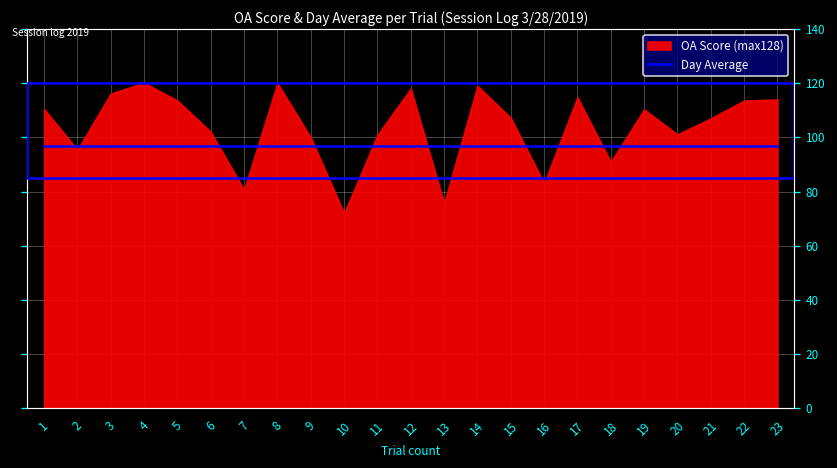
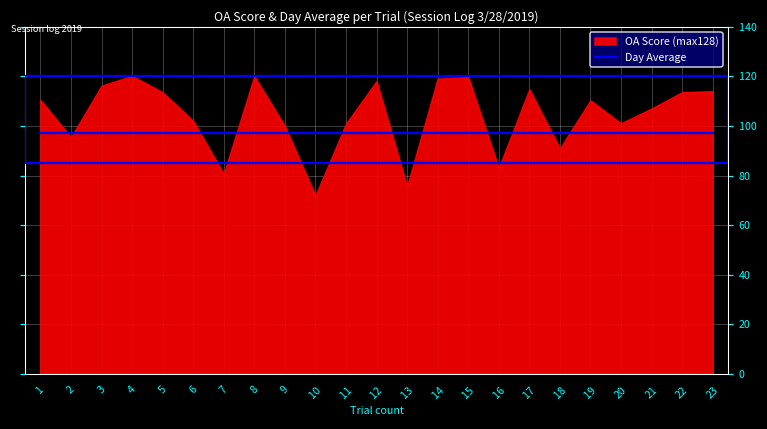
OA Score (max128), 15: 107 -> 120
